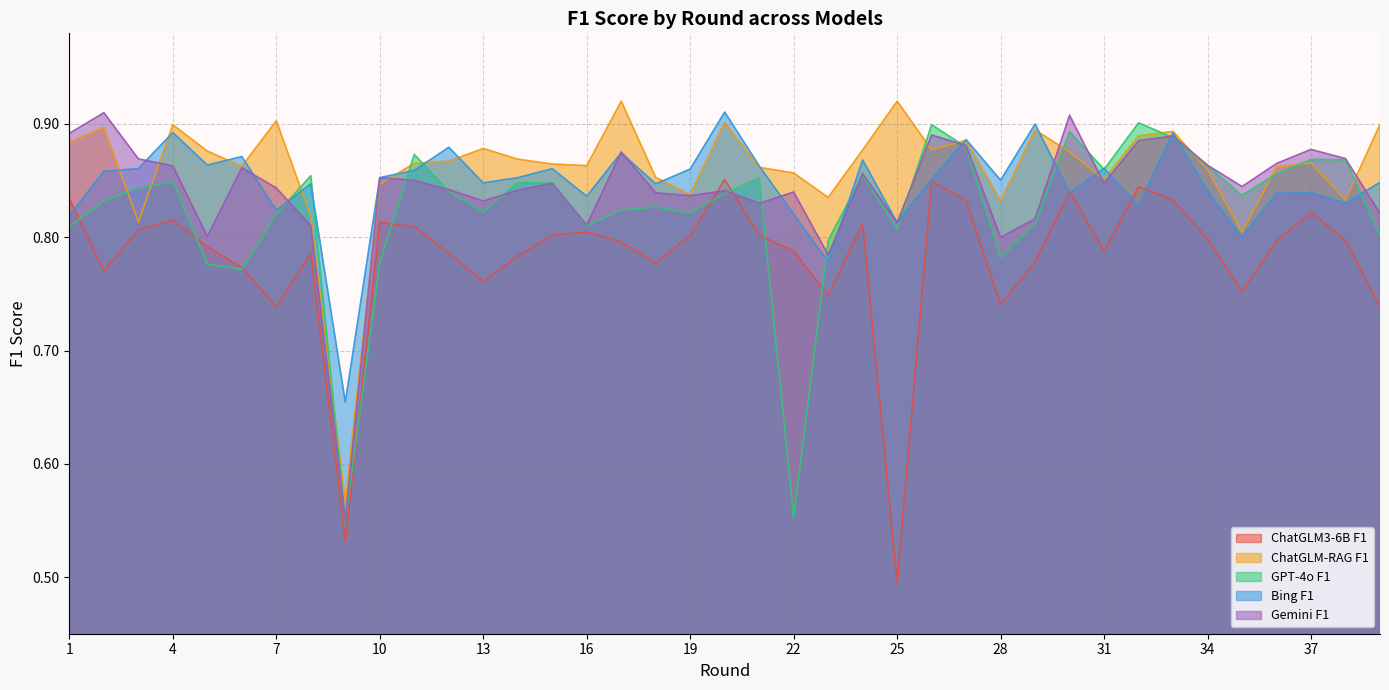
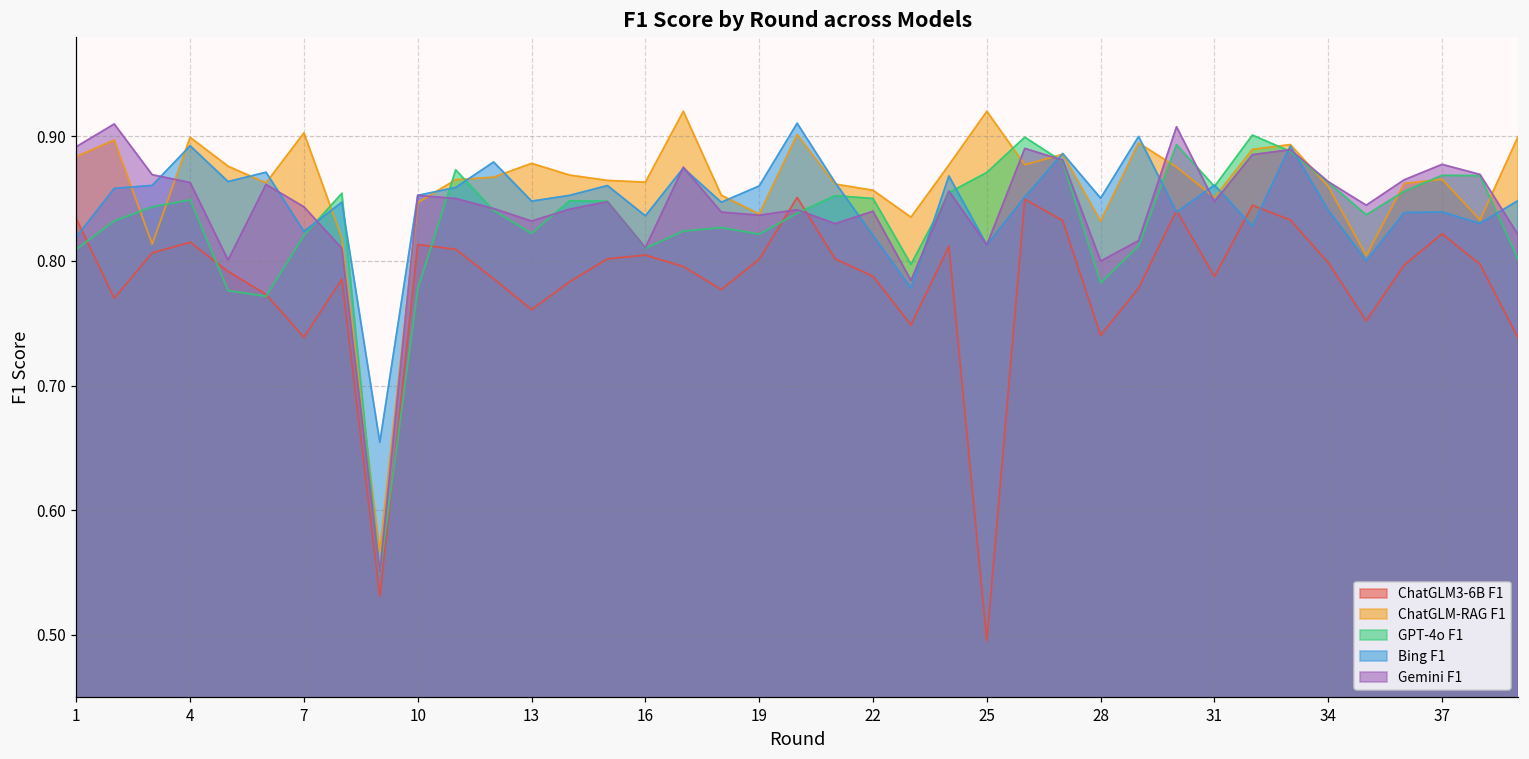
GPT-4o F1, 22: 0.553 -> 0.850
GPT-4o F1, 25: 0.807 -> 0.871
